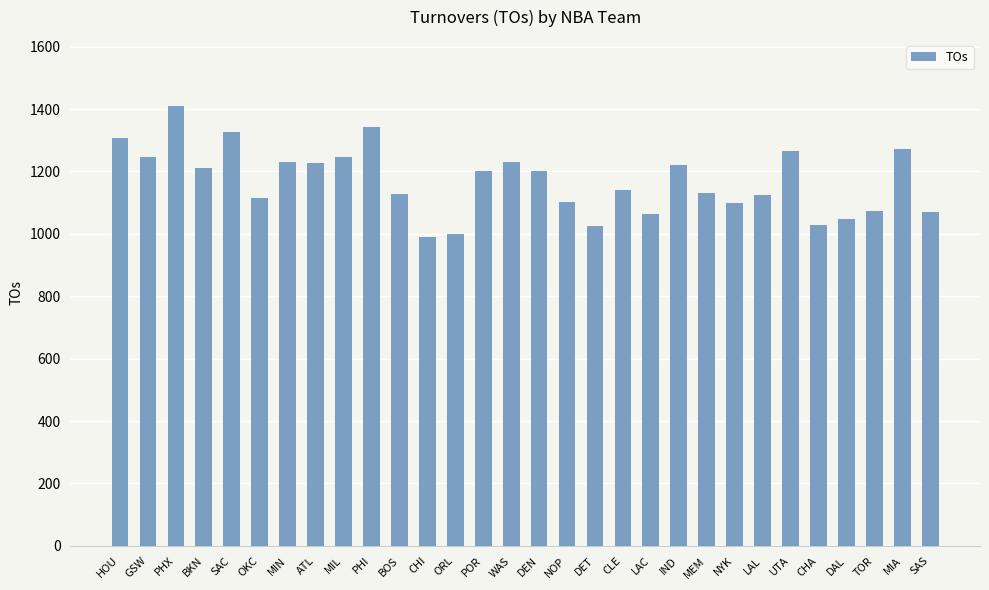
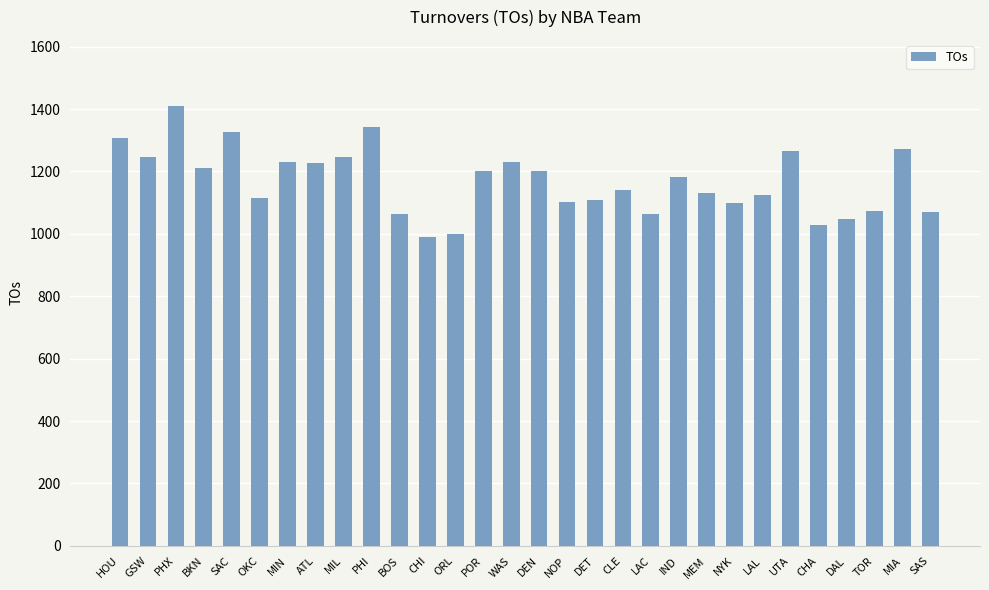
BOS: 1130 -> 1060
DET: 1030 -> 1110
IND: 1220 -> 1180
